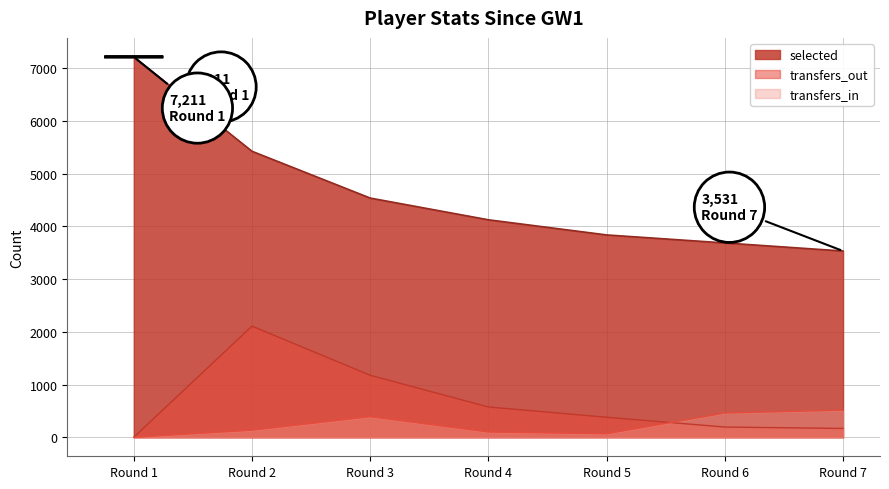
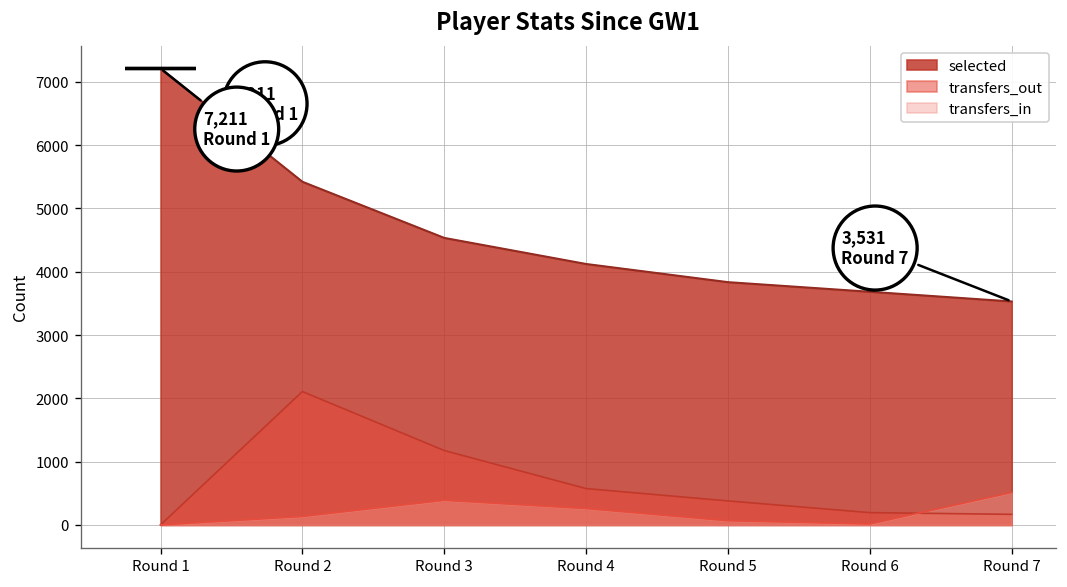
transfers_in, Round 4: 100 -> 300
transfers_in, Round 6: 500 -> 0
